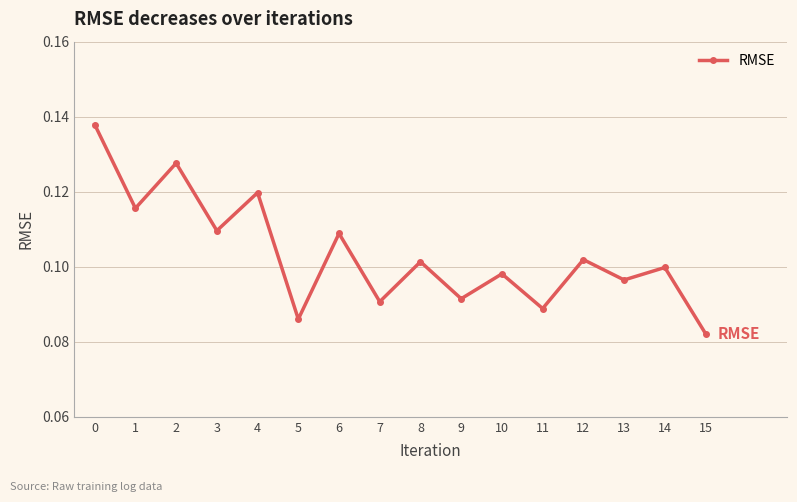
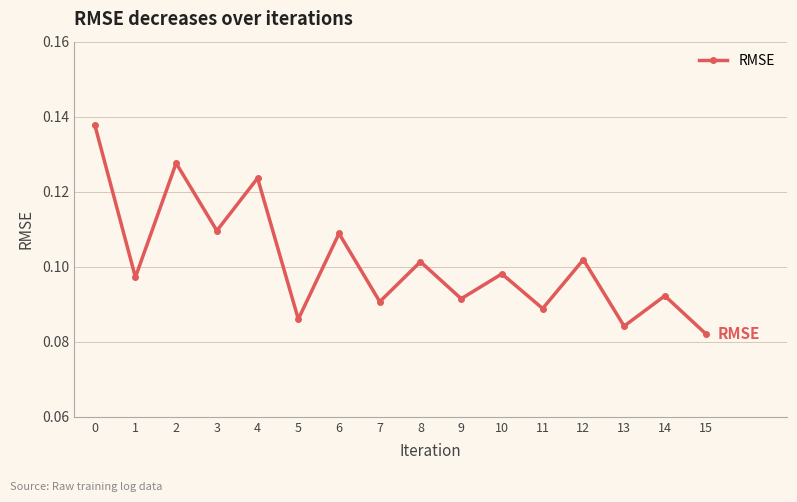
1: 0.116 -> 0.097
4: 0.120 -> 0.124
13: 0.096 -> 0.084
14: 0.100 -> 0.092
